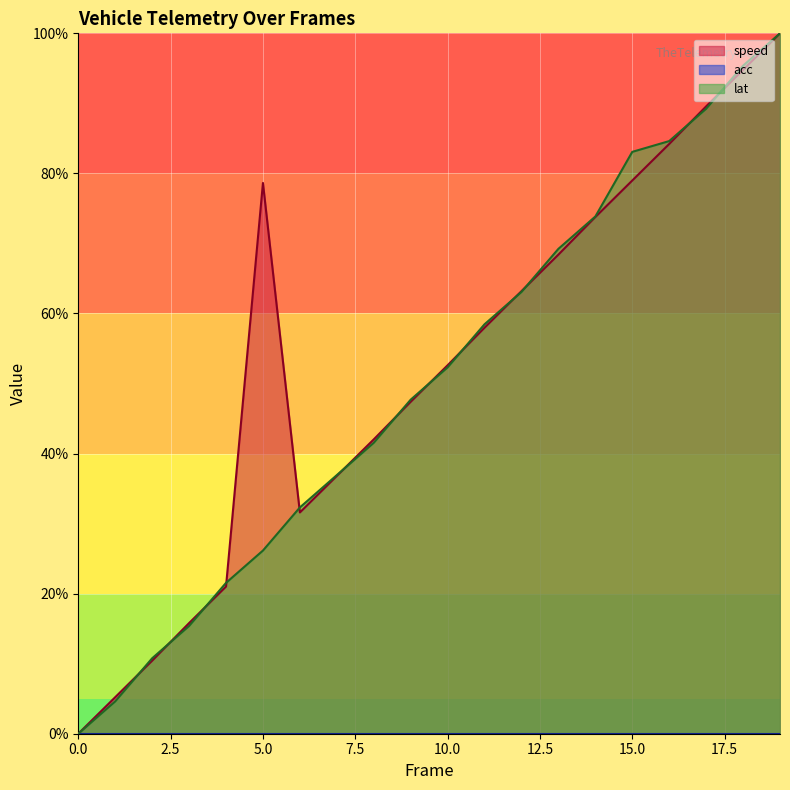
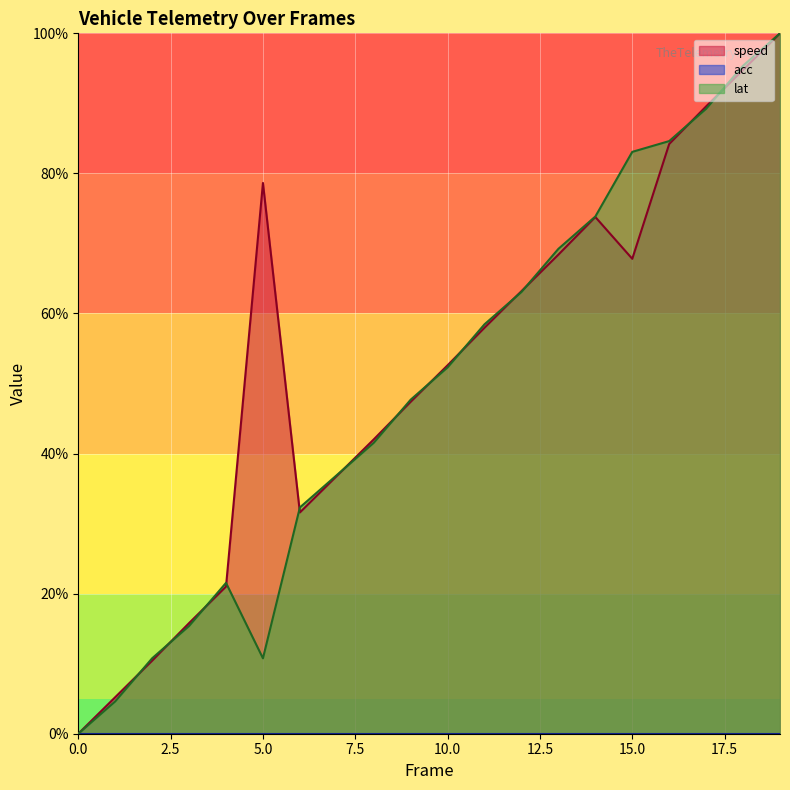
lat, 5.0: 26% -> 11%
speed, 15.0: 79% -> 68%
